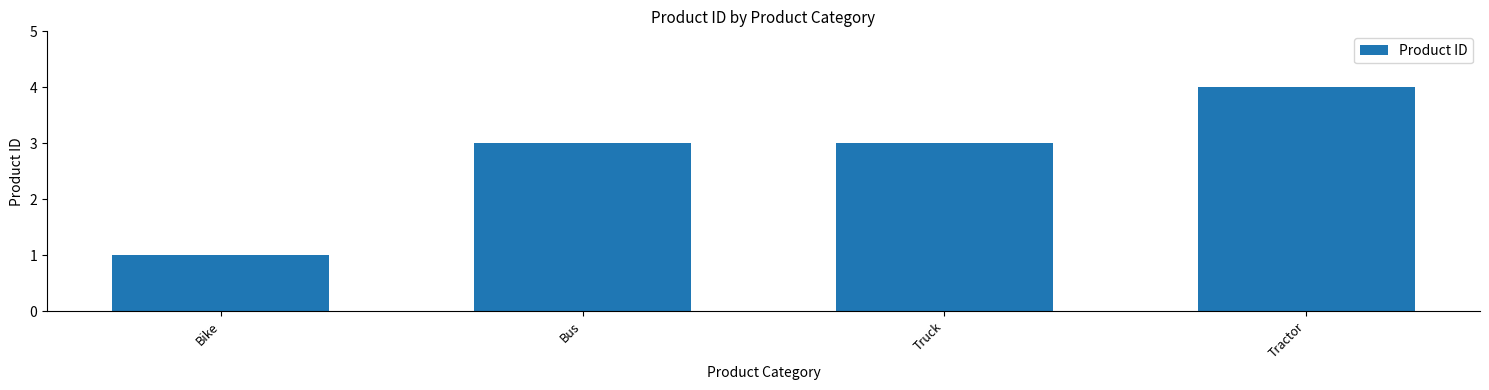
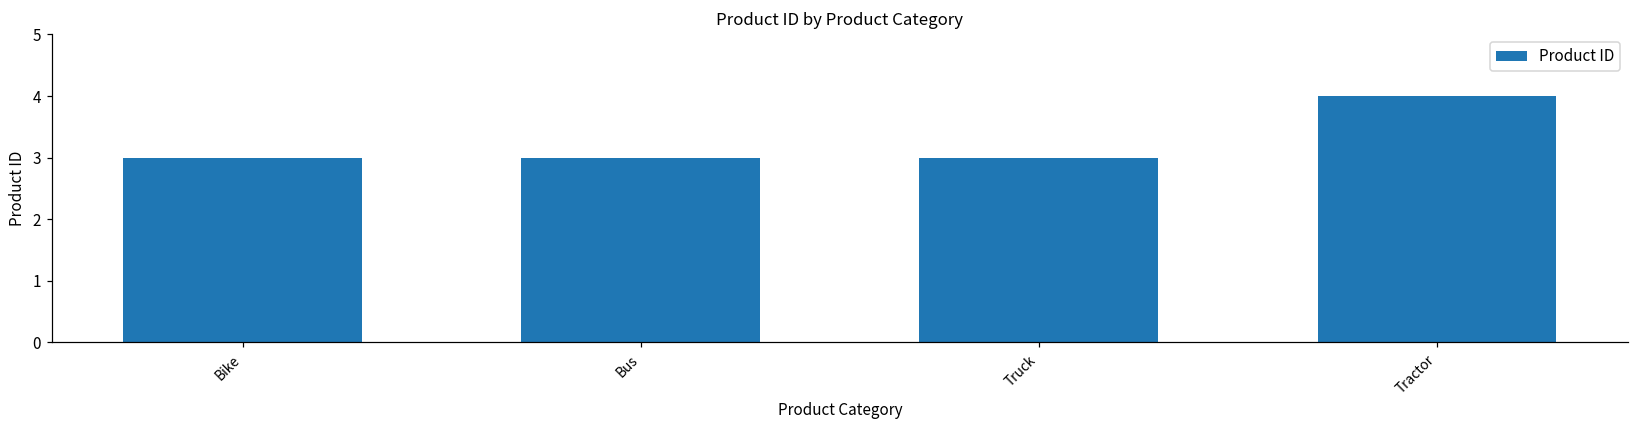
Bike: 1 -> 3
